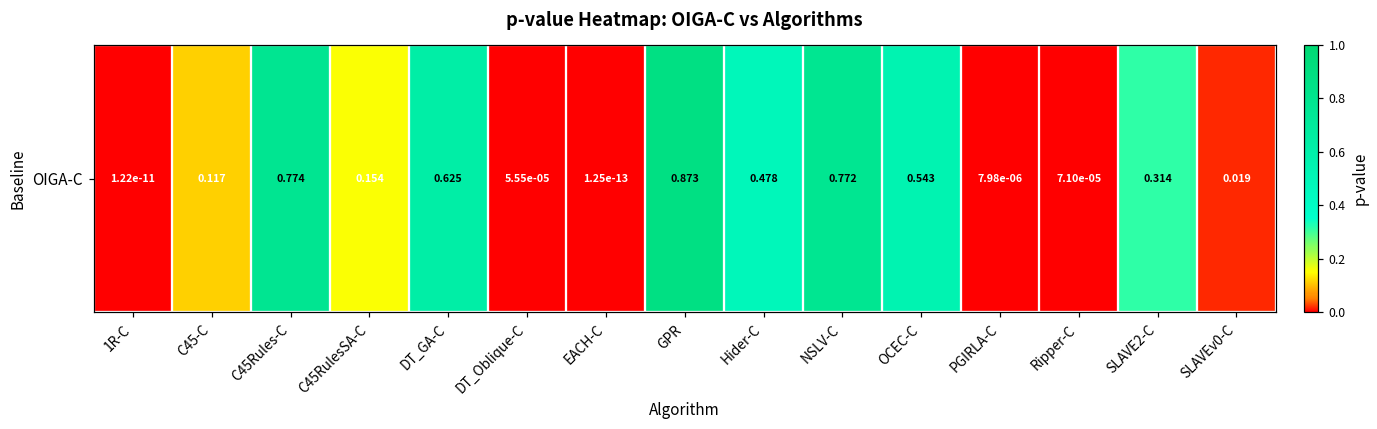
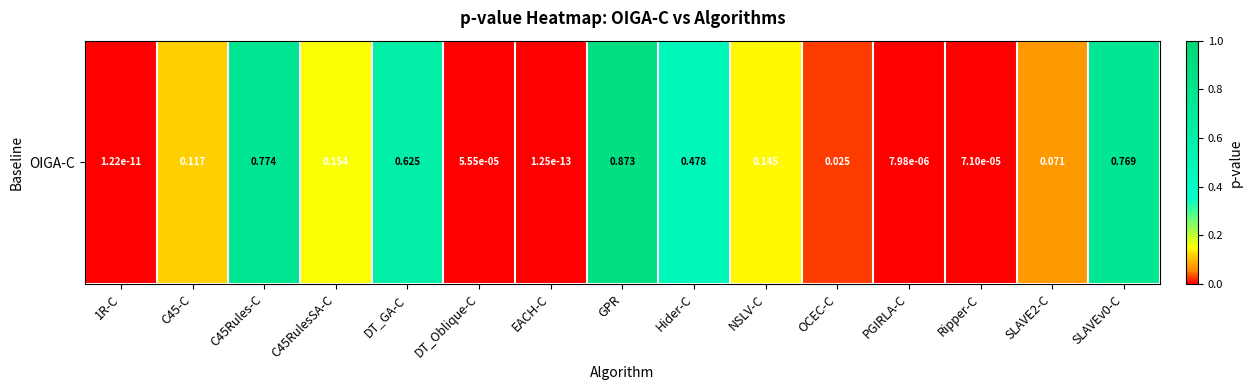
OIGA-C, NSLV-C: 0.772 -> 0.145
OIGA-C, OCEC-C: 0.543 -> 0.025
OIGA-C, SLAVE2-C: 0.314 -> 0.071
OIGA-C, SLAVEv0-C: 0.019 -> 0.769
